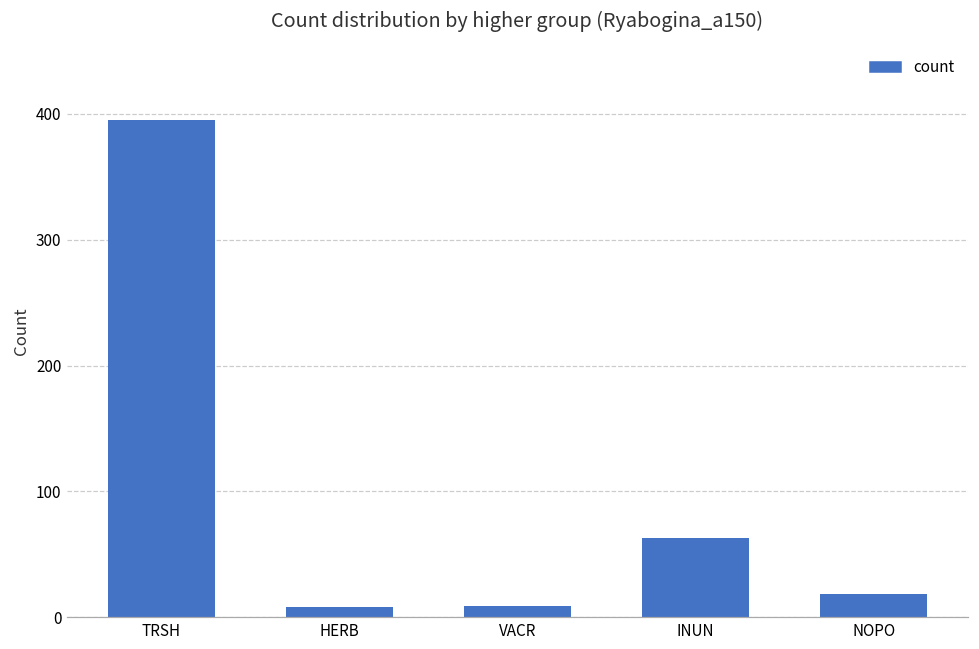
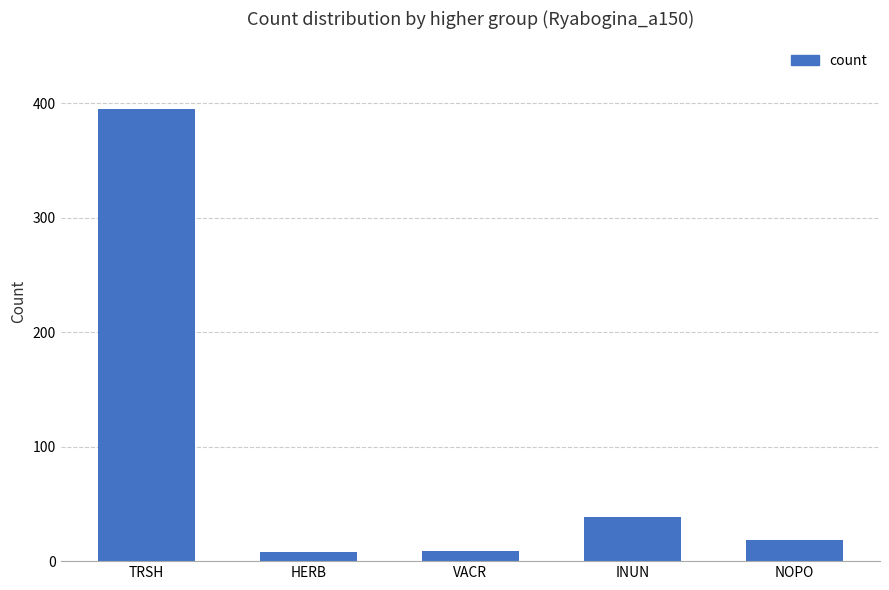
INUN: 63 -> 38
